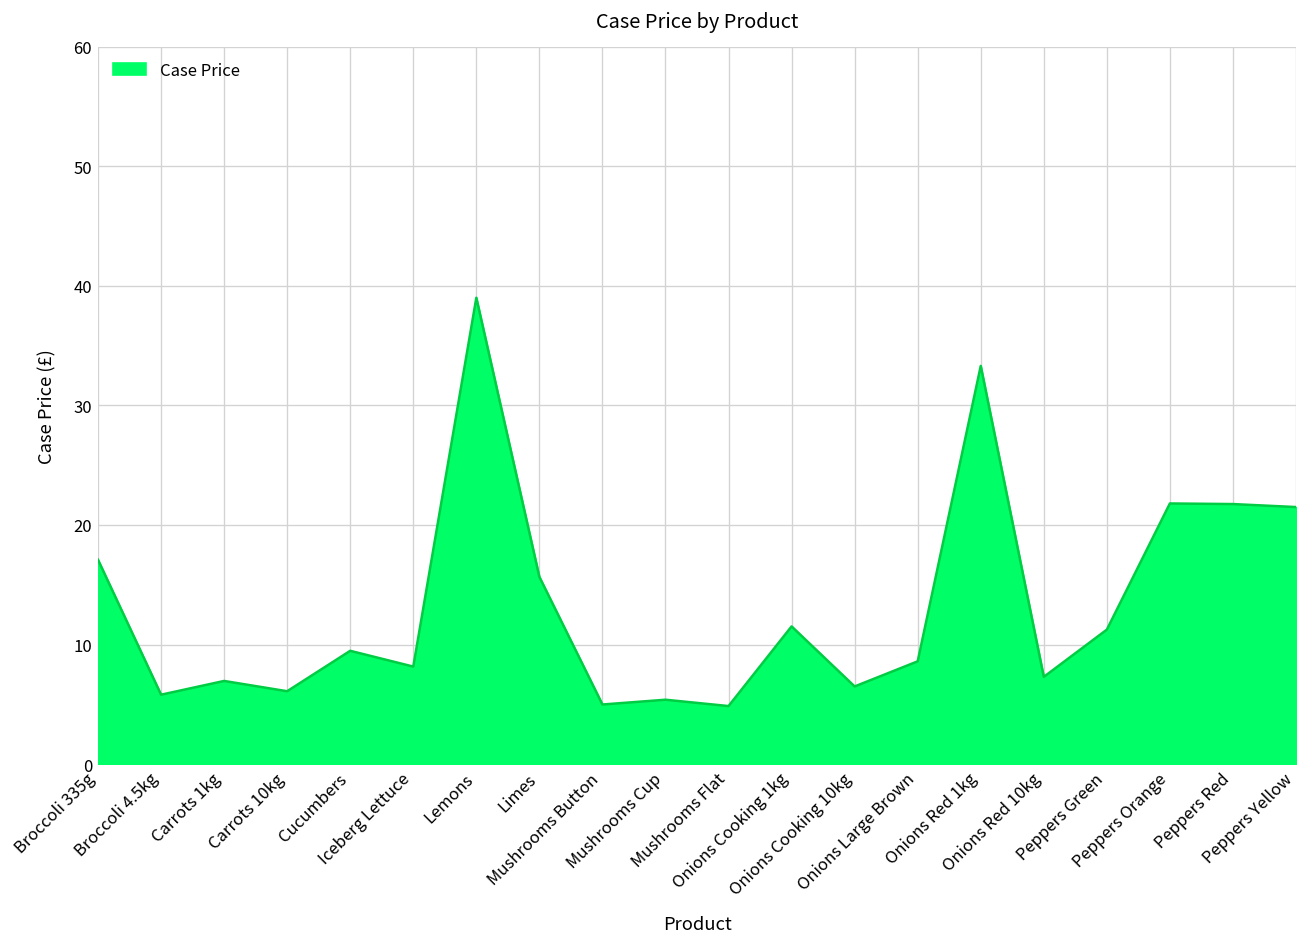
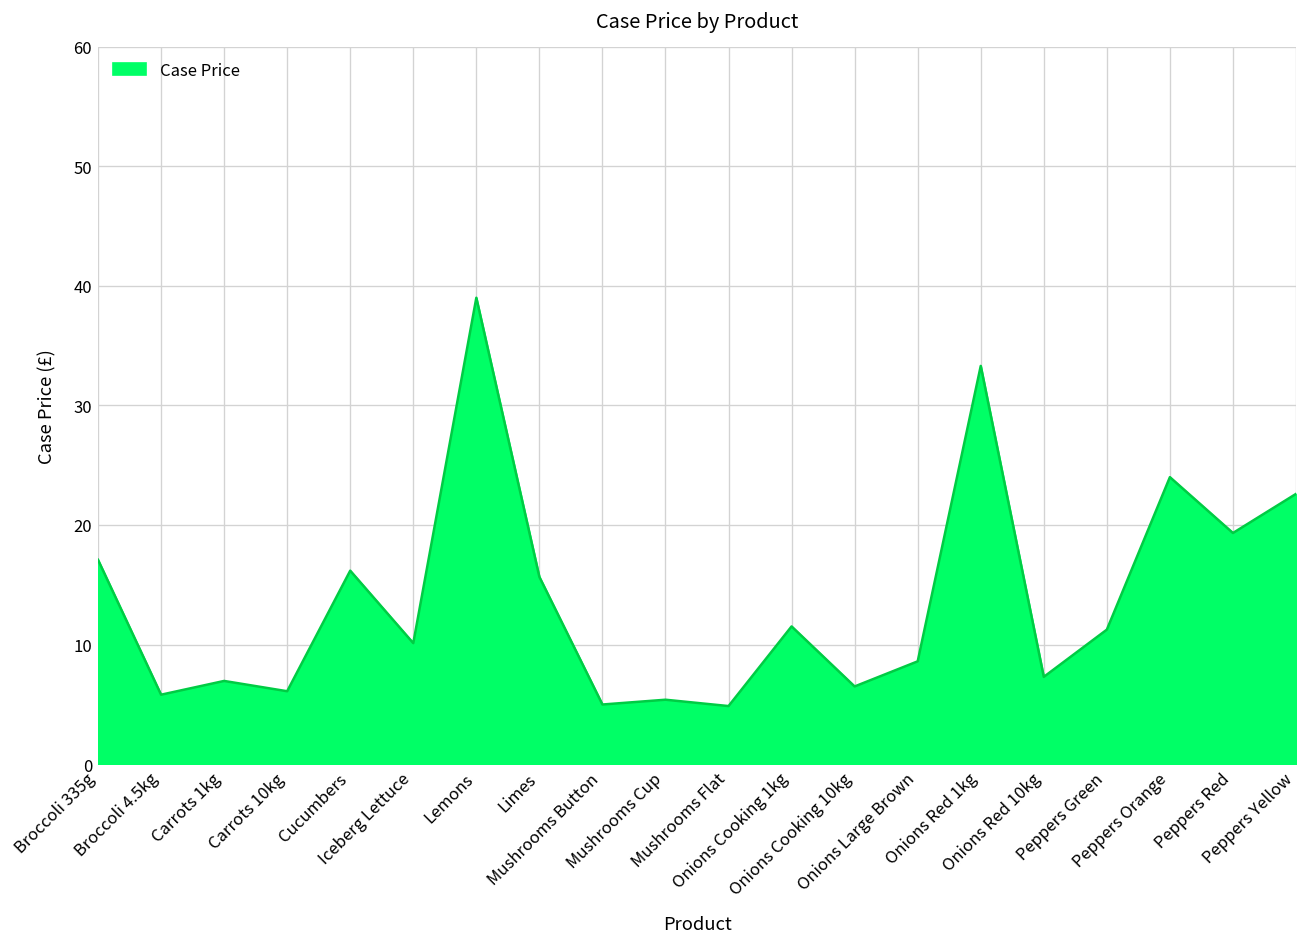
Cucumbers: 9 -> 16
Iceberg Lettuce: 8 -> 10
Peppers Orange: 22 -> 24
Peppers Red: 22 -> 19
Peppers Yellow: 22 -> 23
